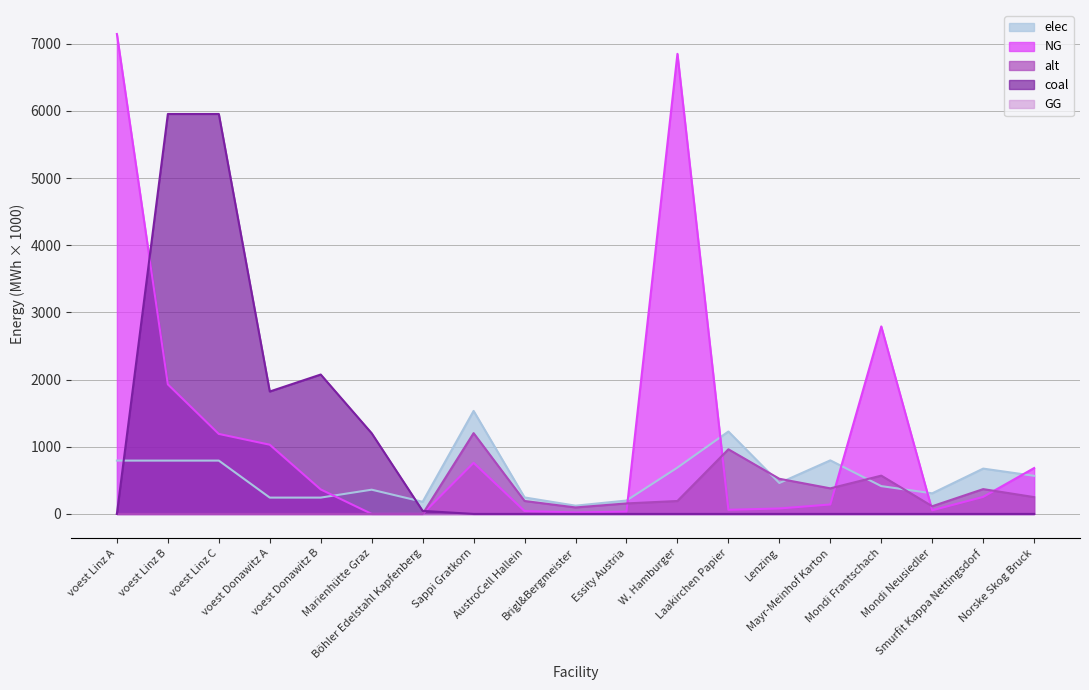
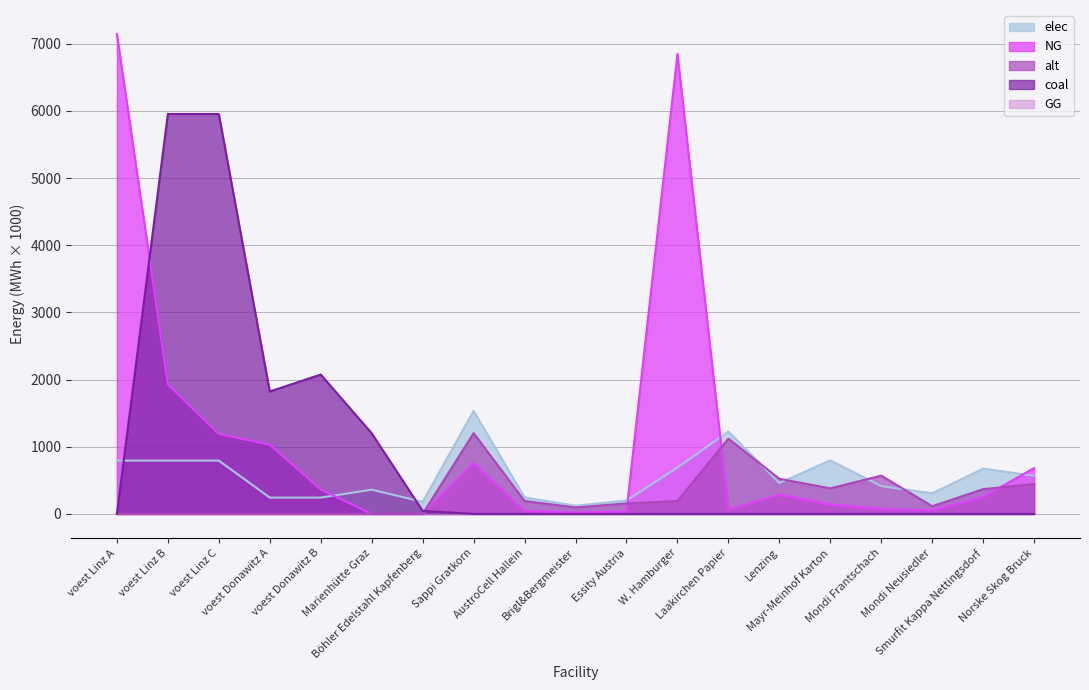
alt, Laakirchen Papier: 1000 -> 1100
NG, Lenzing: 100 -> 300
NG, Mondi Frantschach: 2800 -> 100
alt, Norske Skog Bruck: 300 -> 400
